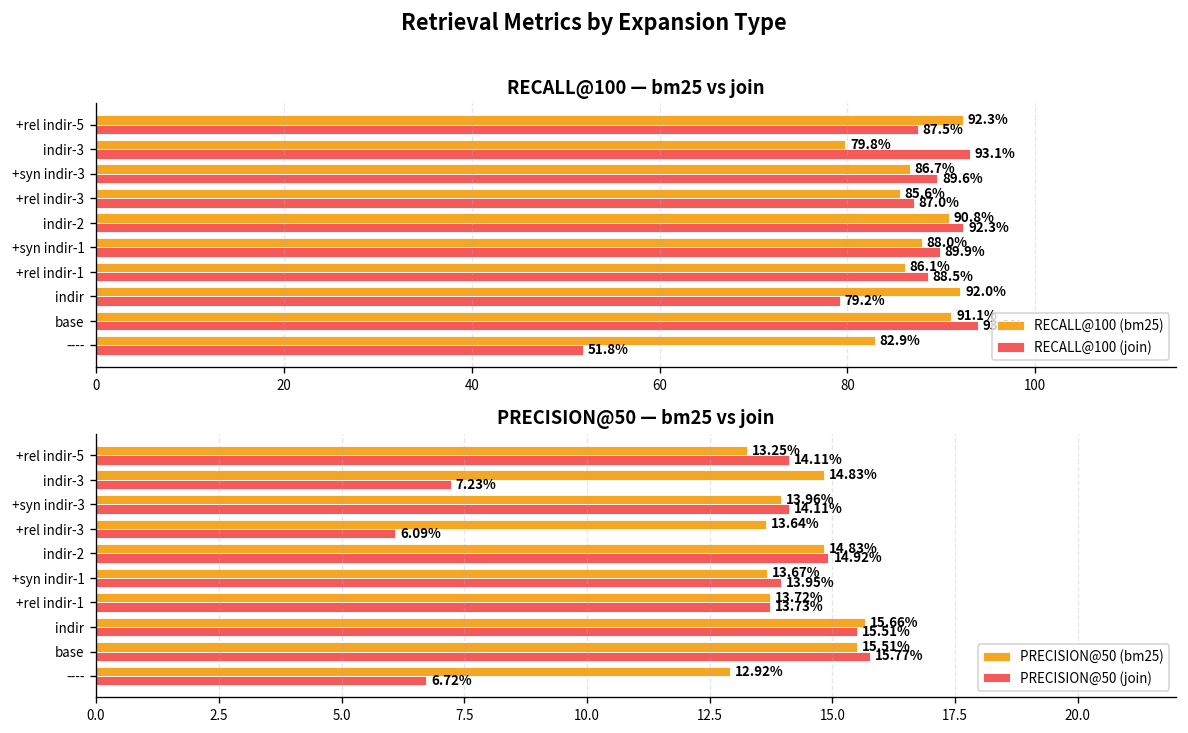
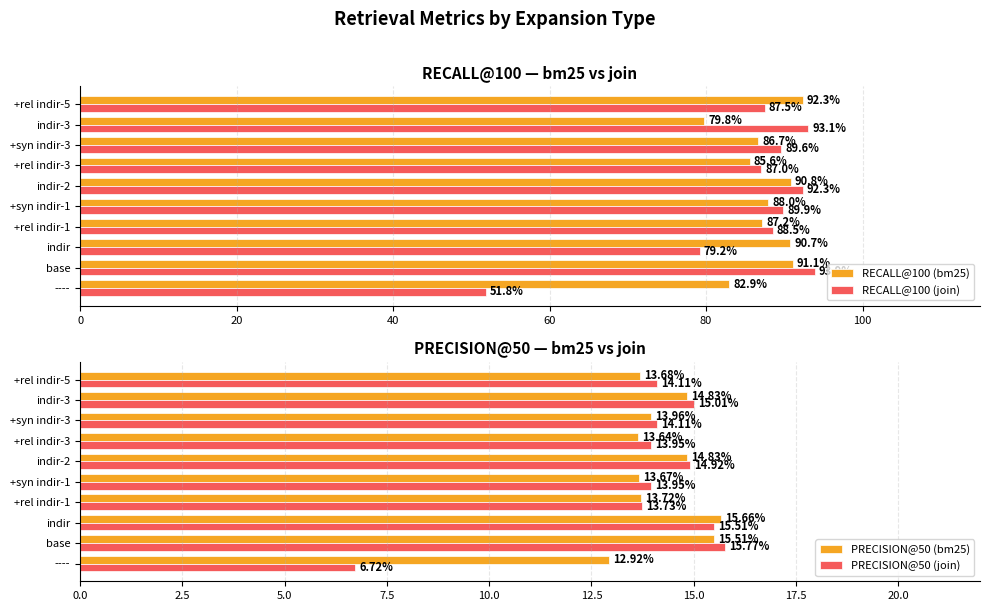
RECALL@100 — bm25 vs join, RECALL@100 (bm25), +rel indir-1: 86.1% -> 87.2%
RECALL@100 — bm25 vs join, RECALL@100 (bm25), indir: 92.0% -> 90.7%
PRECISION@50 — bm25 vs join, PRECISION@50 (bm25), +rel indir-5: 13.25% -> 13.68%
PRECISION@50 — bm25 vs join, PRECISION@50 (join), indir-3: 7.23% -> 15.01%
PRECISION@50 — bm25 vs join, PRECISION@50 (join), +rel indir-3: 6.09% -> 13.95%
